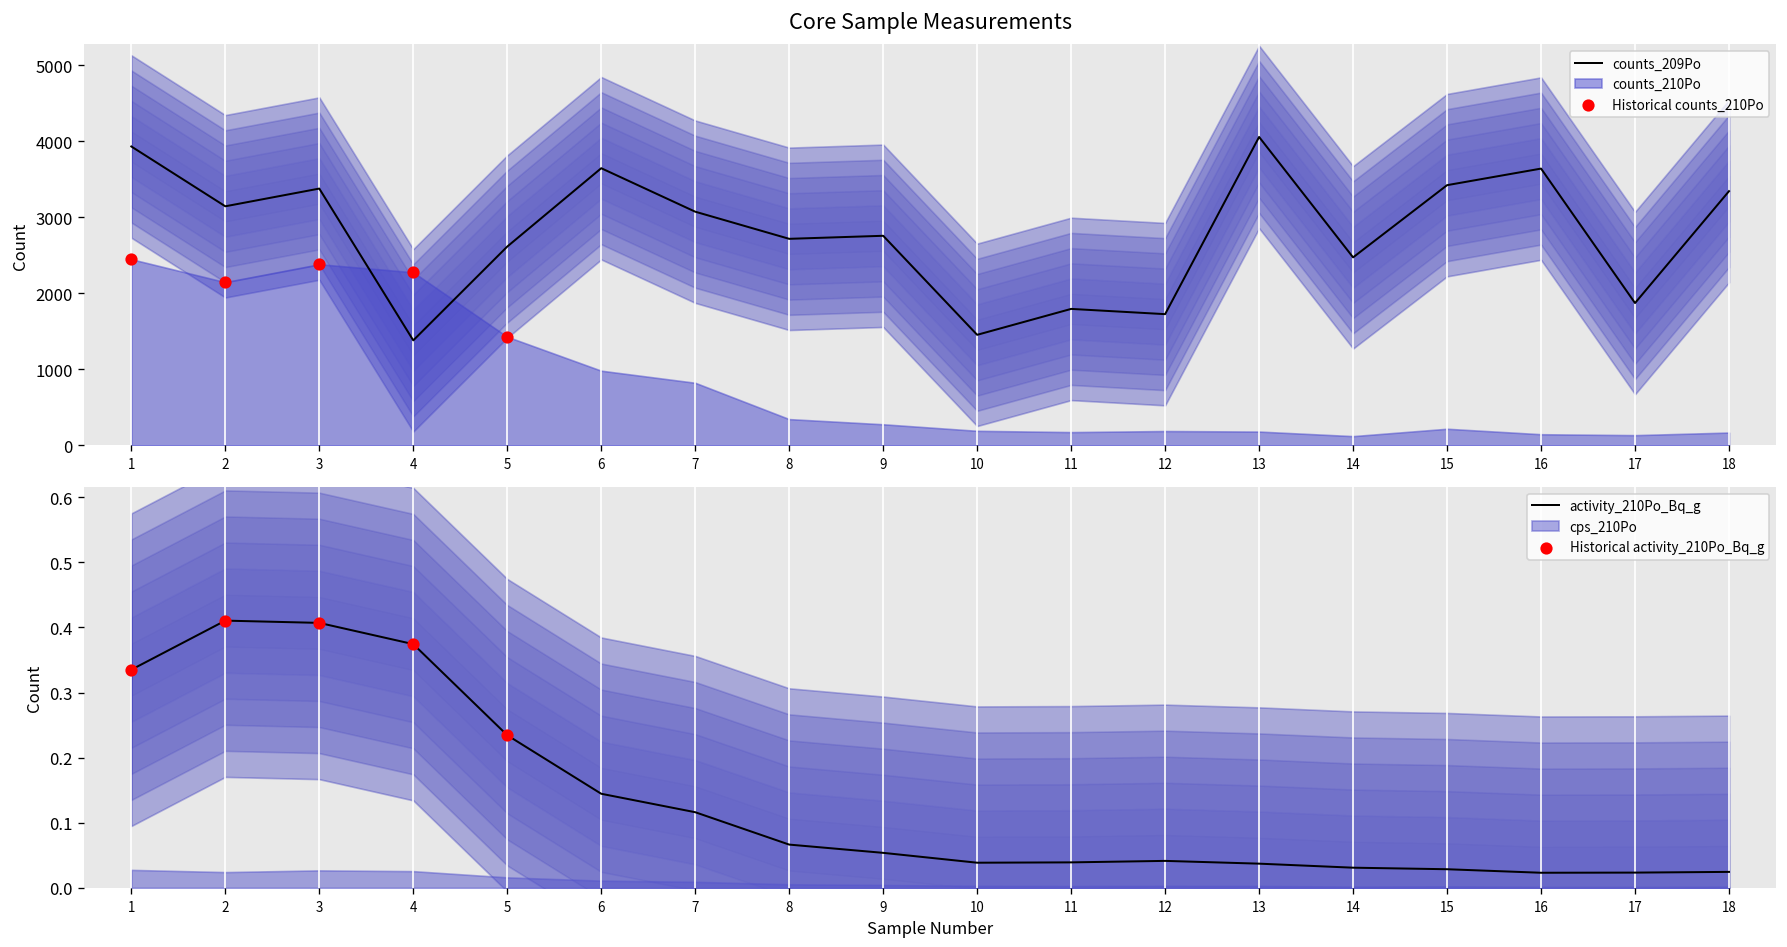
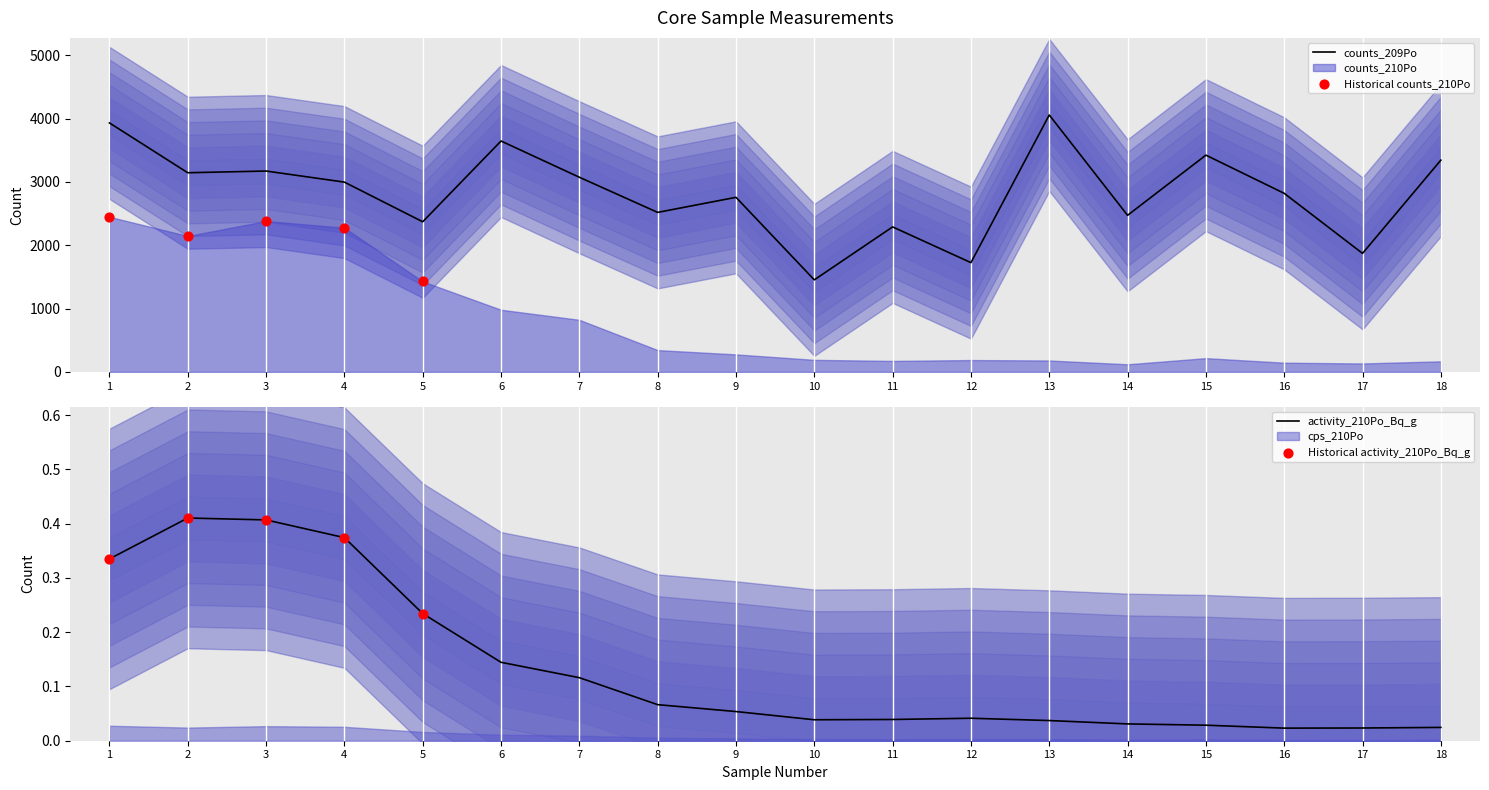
Core Sample Measurements, counts_209Po, 3: 3400 -> 3200
Core Sample Measurements, counts_209Po, 4: 1400 -> 3000
Core Sample Measurements, counts_209Po, 5: 2600 -> 2400
Core Sample Measurements, counts_209Po, 8: 2700 -> 2500
Core Sample Measurements, counts_209Po, 11: 1800 -> 2300
Core Sample Measurements, counts_209Po, 16: 3600 -> 2800
